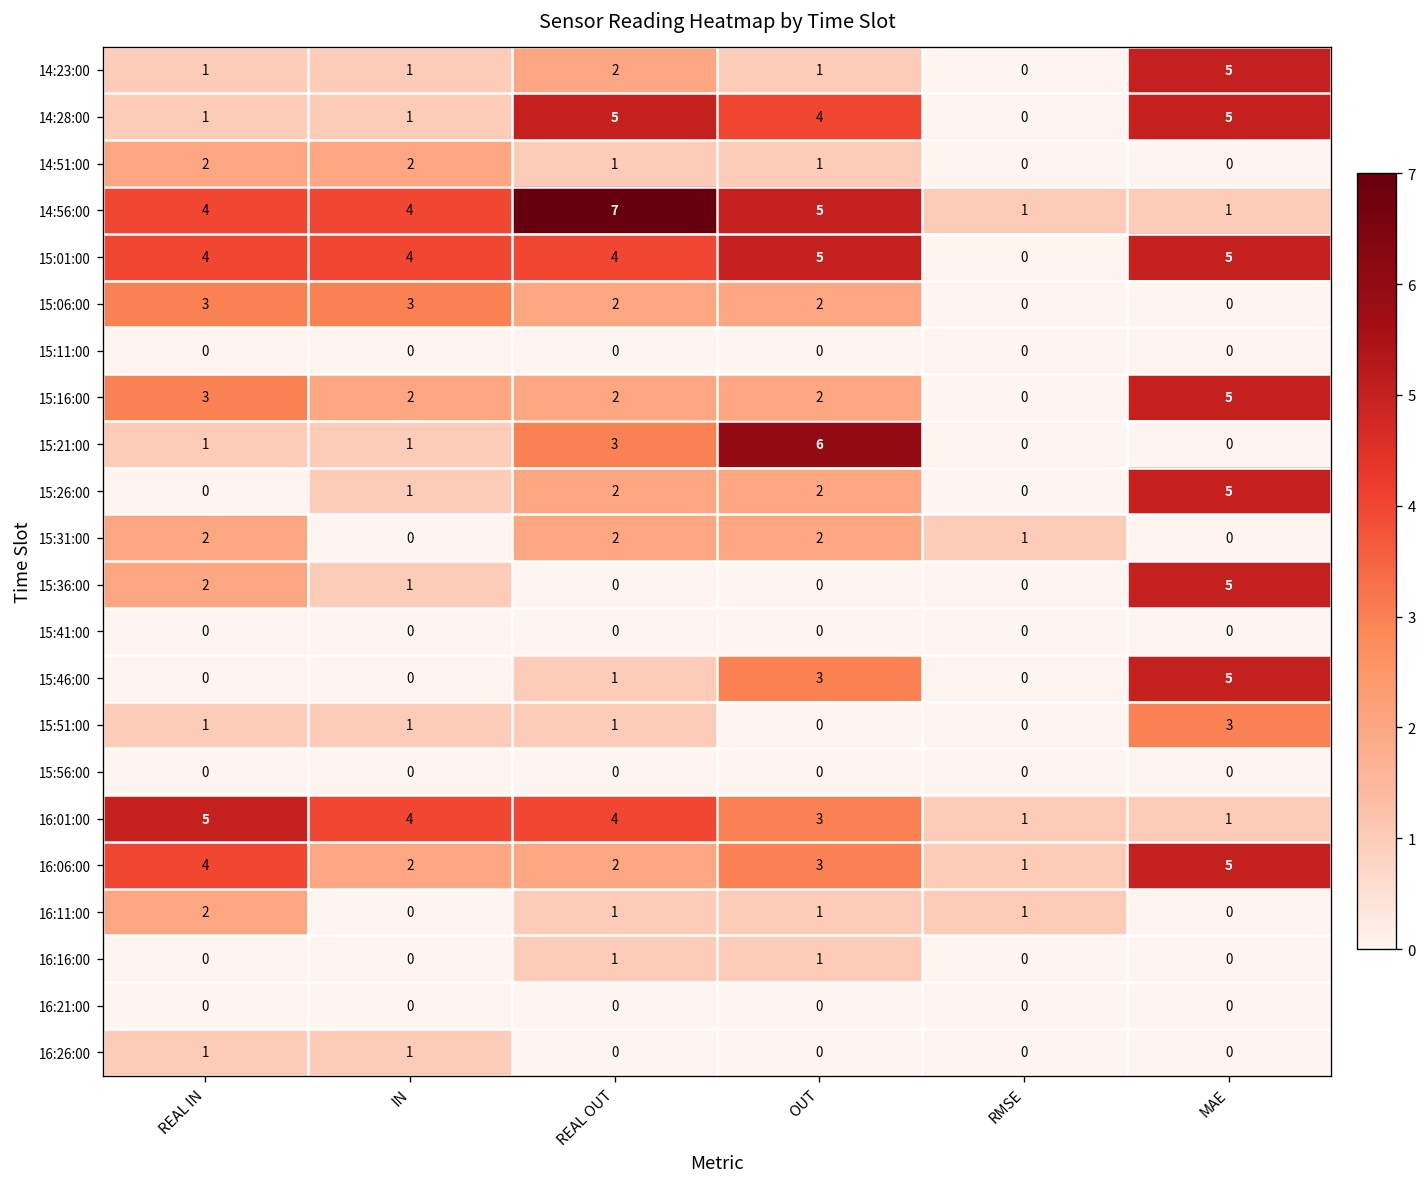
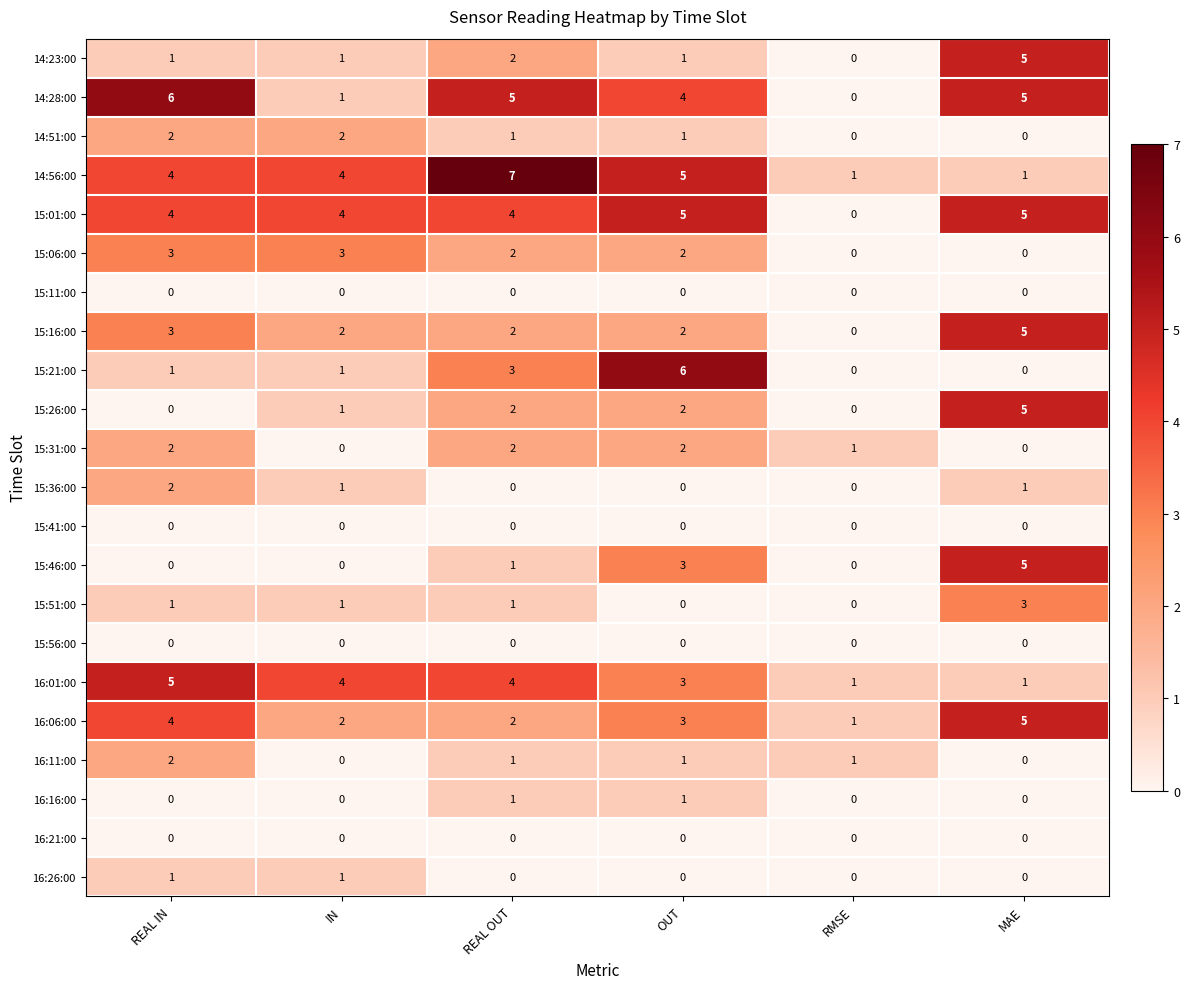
14:28:00, REAL IN: 1 -> 6
15:36:00, MAE: 5 -> 1
